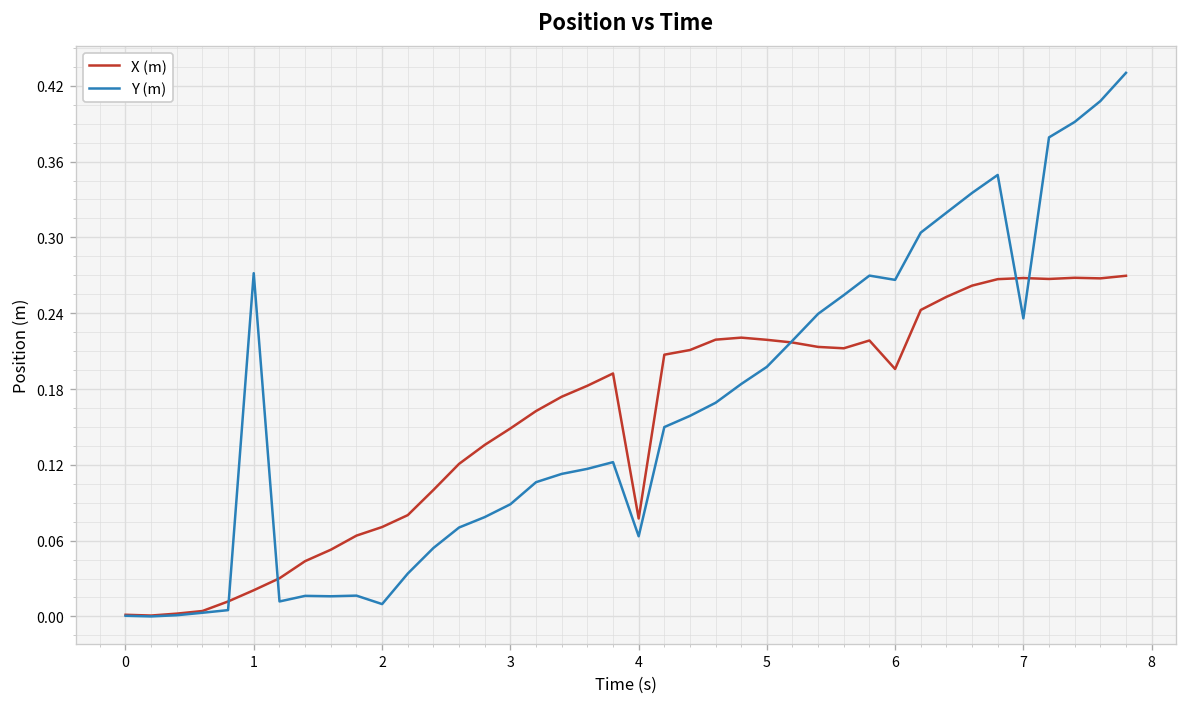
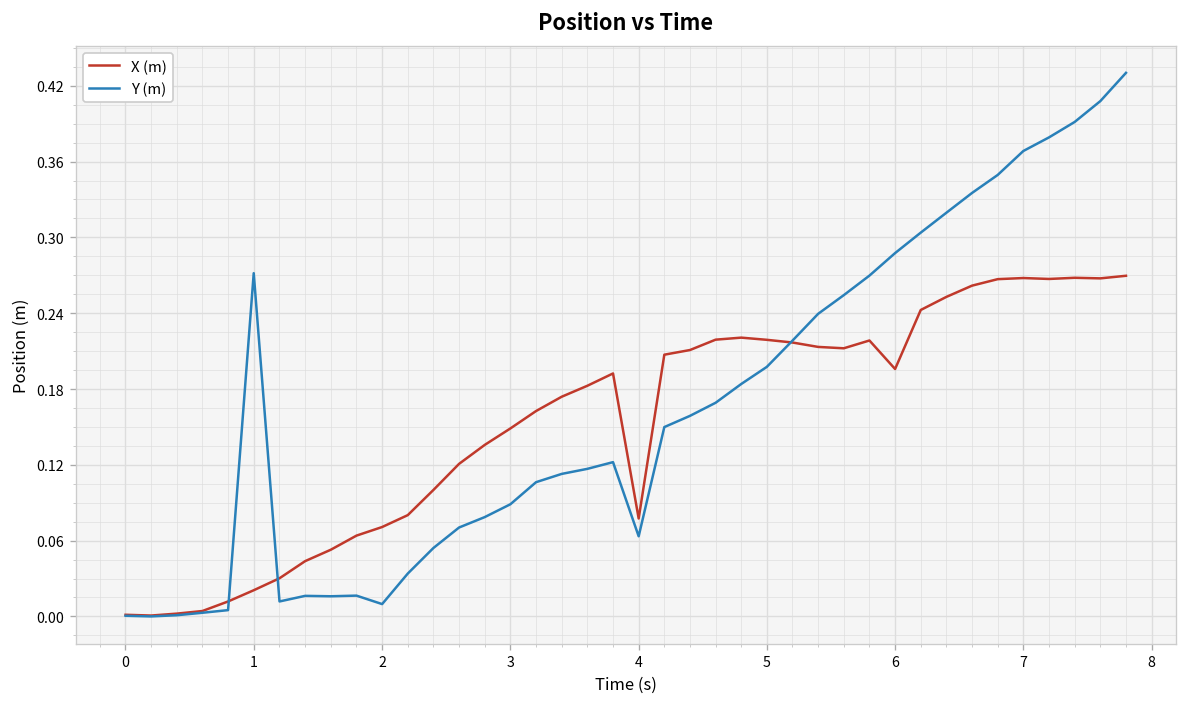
Y (m), 6: 0.266 -> 0.288
Y (m), 7: 0.236 -> 0.368
